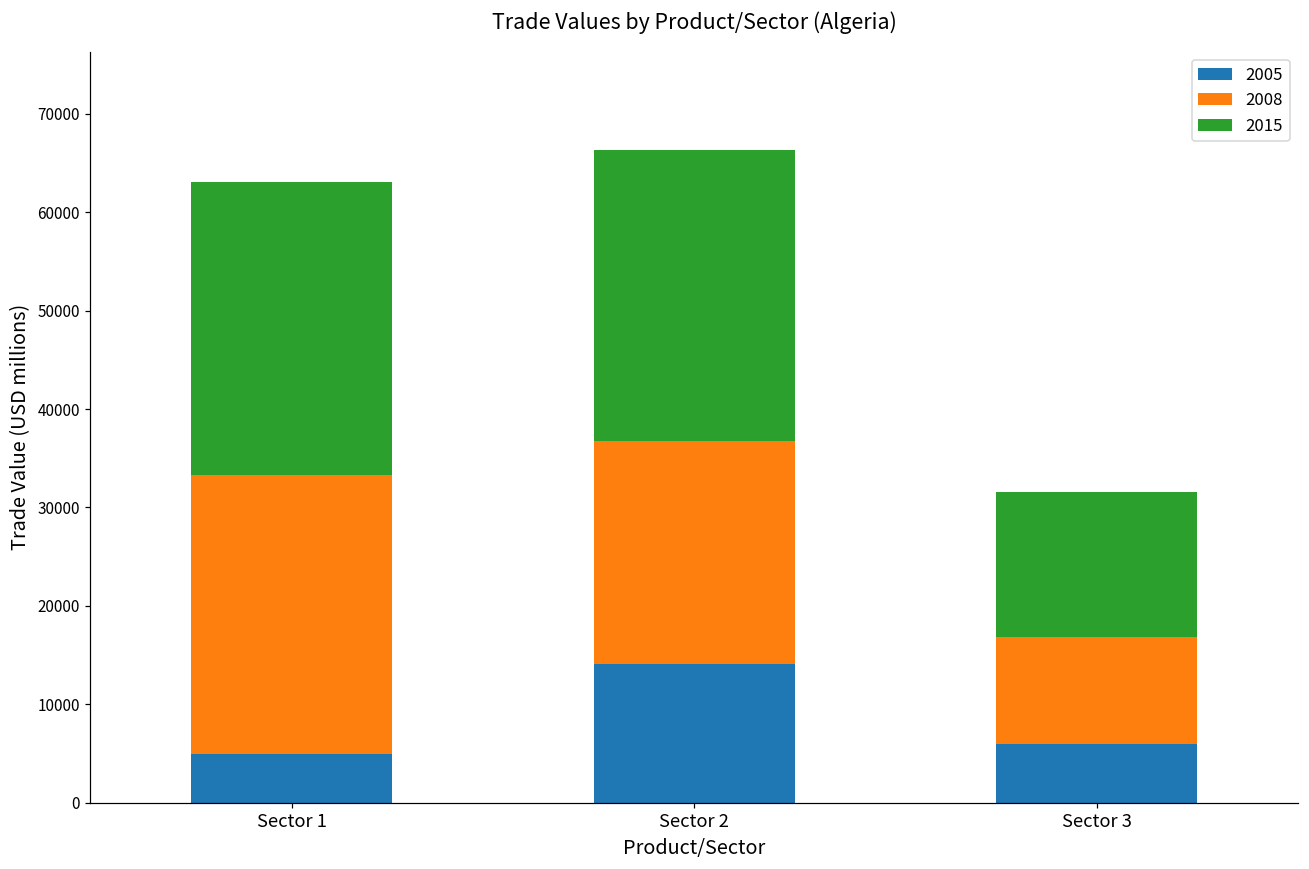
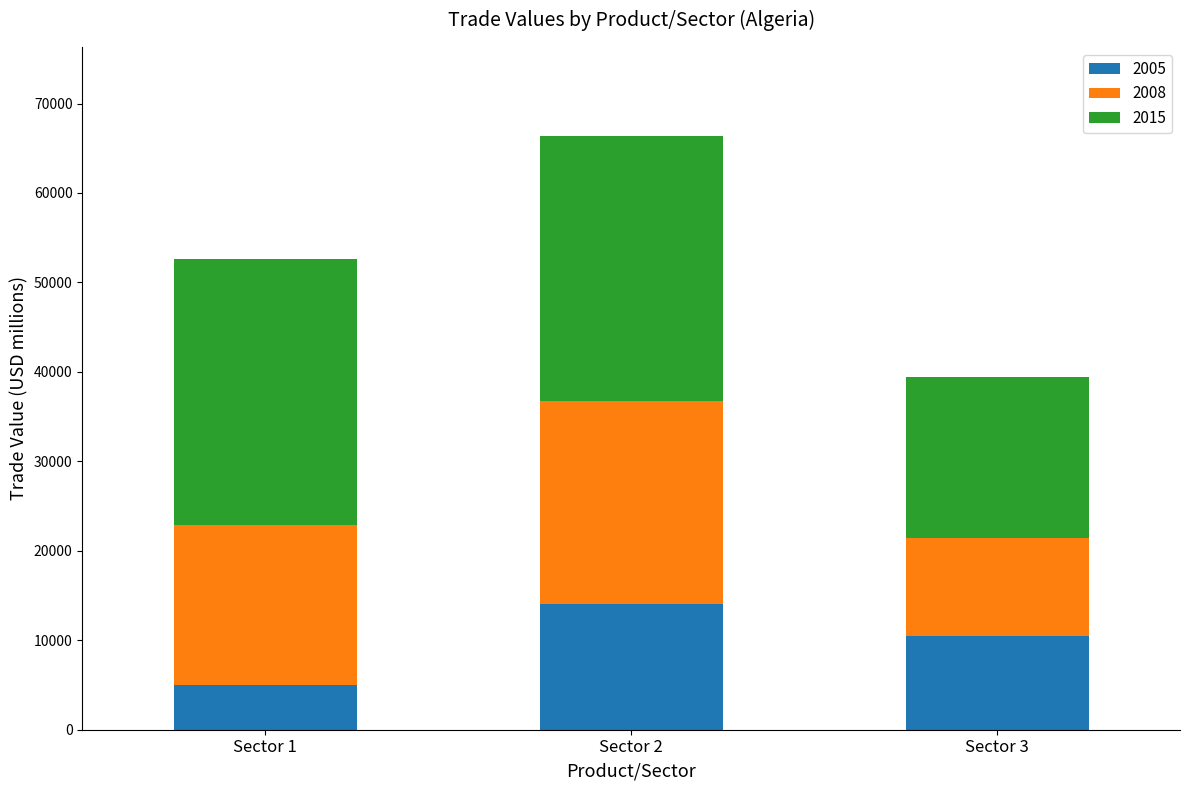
2008, Sector 1: 28000 -> 18000
2005, Sector 3: 6000 -> 11000
2015, Sector 3: 15000 -> 18000
